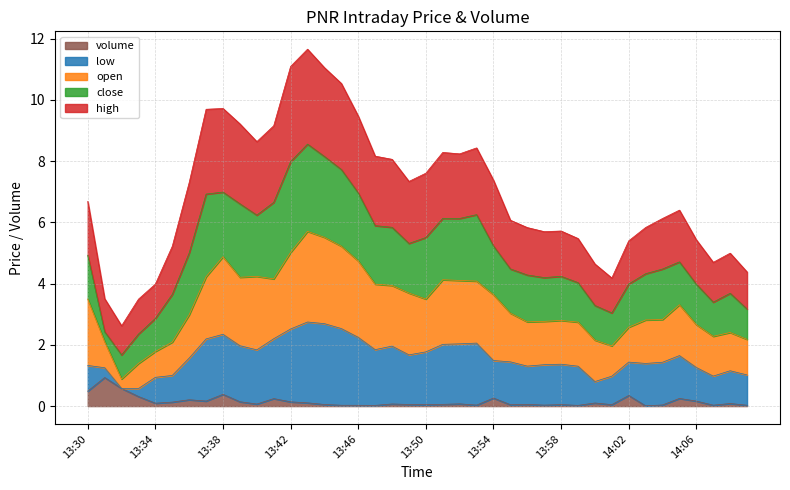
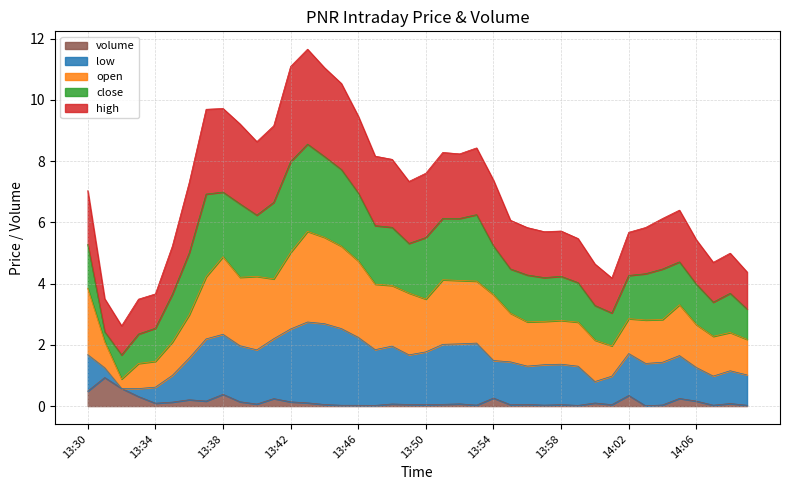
low, 13:30: 0.8 -> 1.2
low, 13:34: 0.8 -> 0.5
low, 14:02: 1.1 -> 1.4
